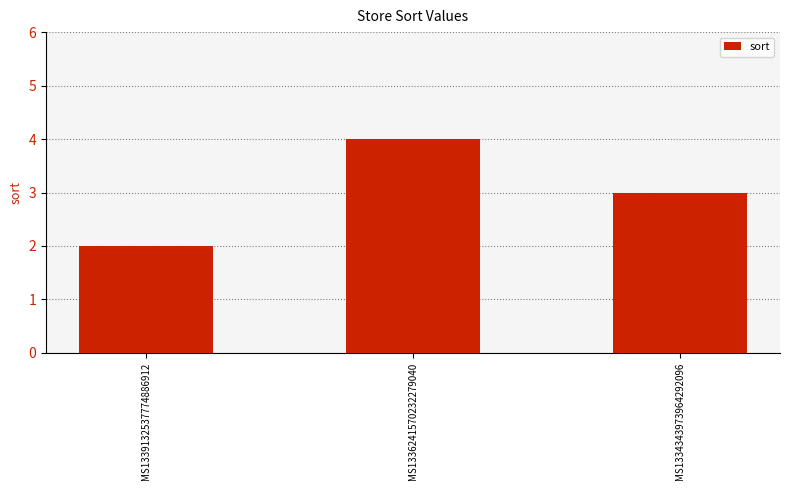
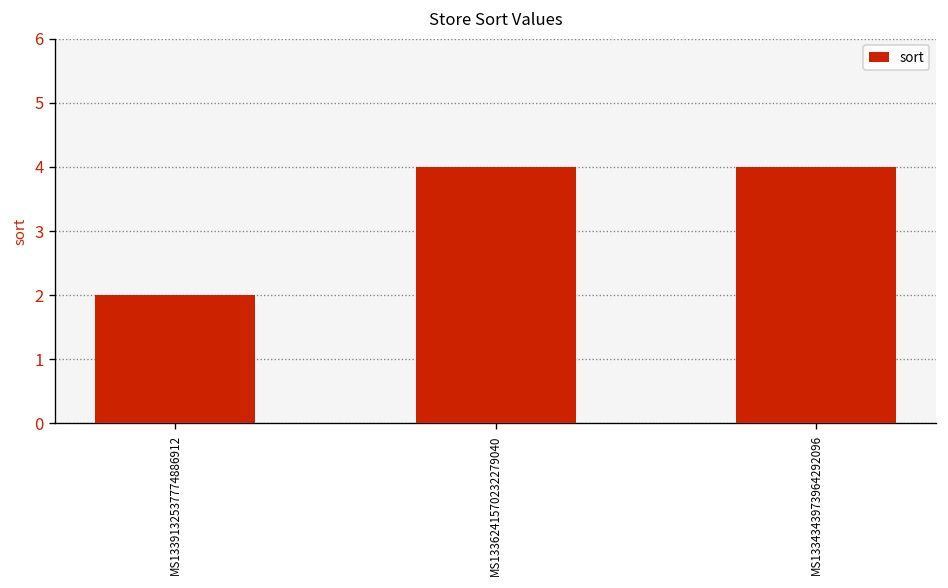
MS1334343973964292096: 3 -> 4
